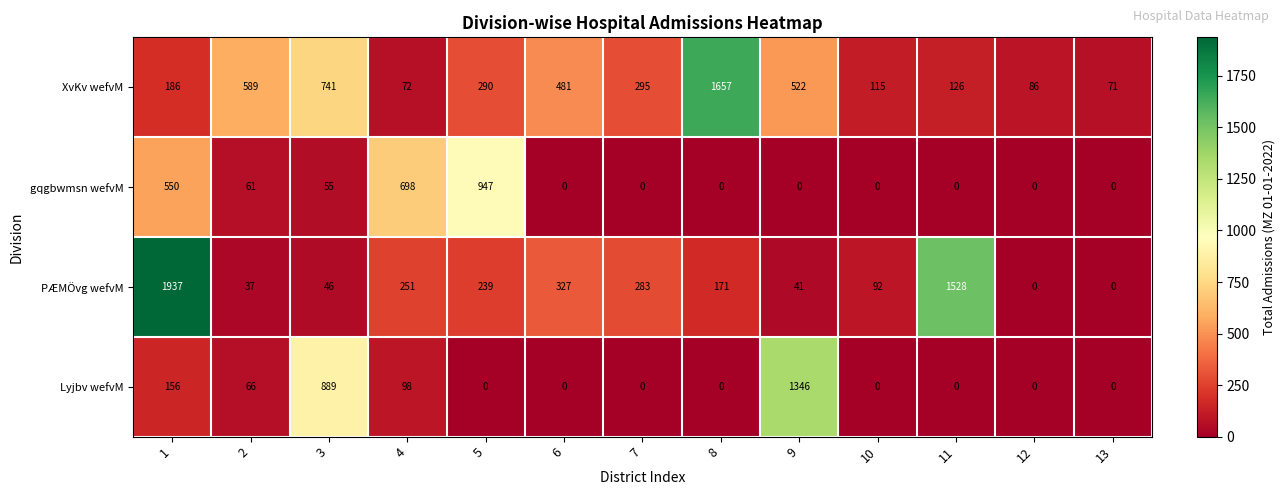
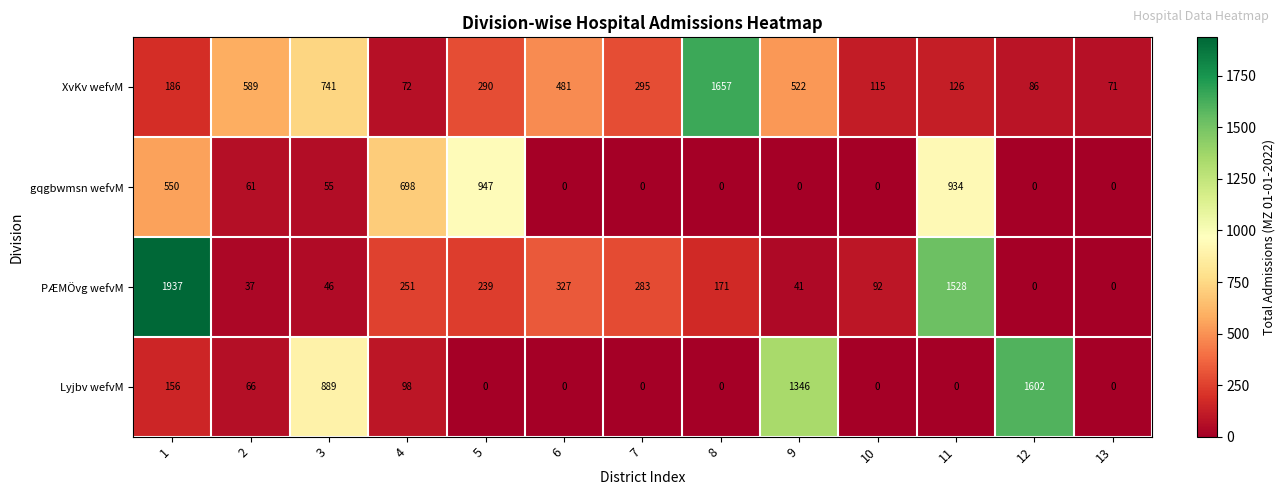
gqgbwmsn wefvM, 11: 0 -> 934
Lyjbv wefvM, 12: 0 -> 1602
